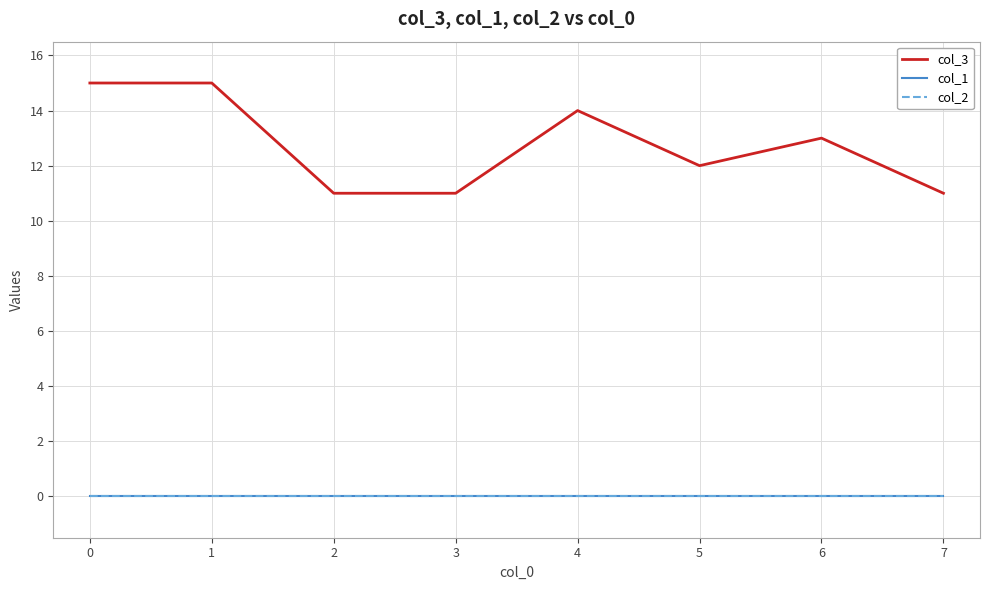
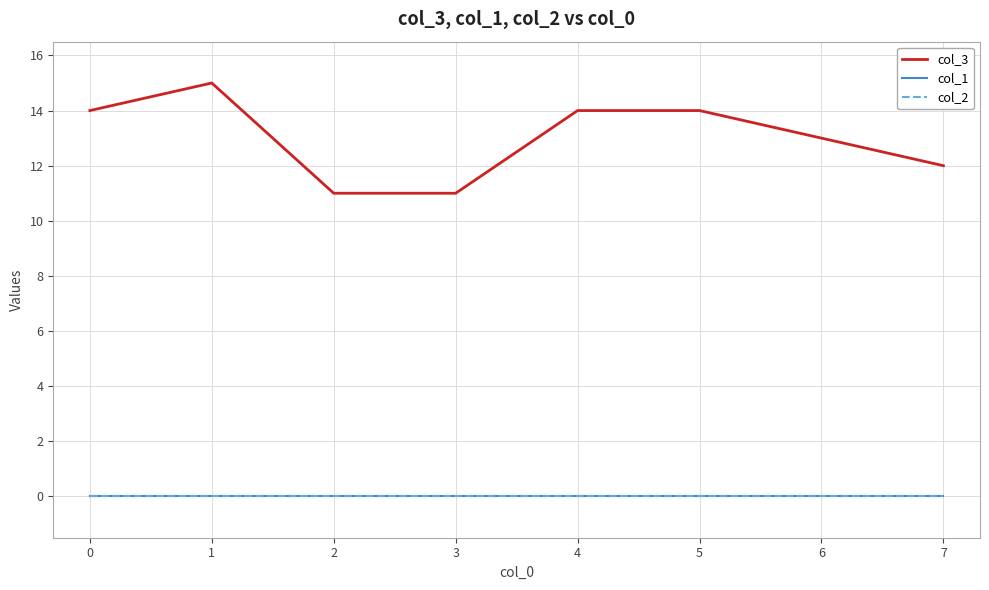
col_3, 0: 15 -> 14
col_3, 5: 12 -> 14
col_3, 7: 11 -> 12
